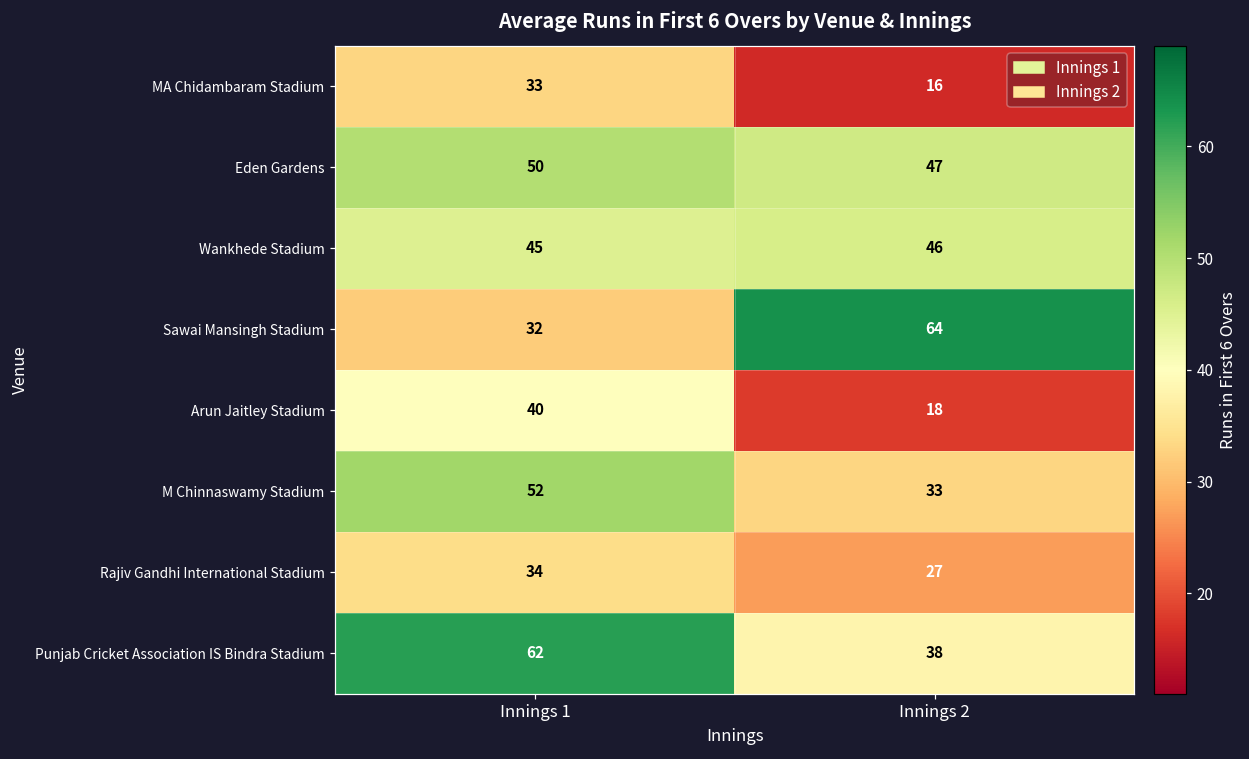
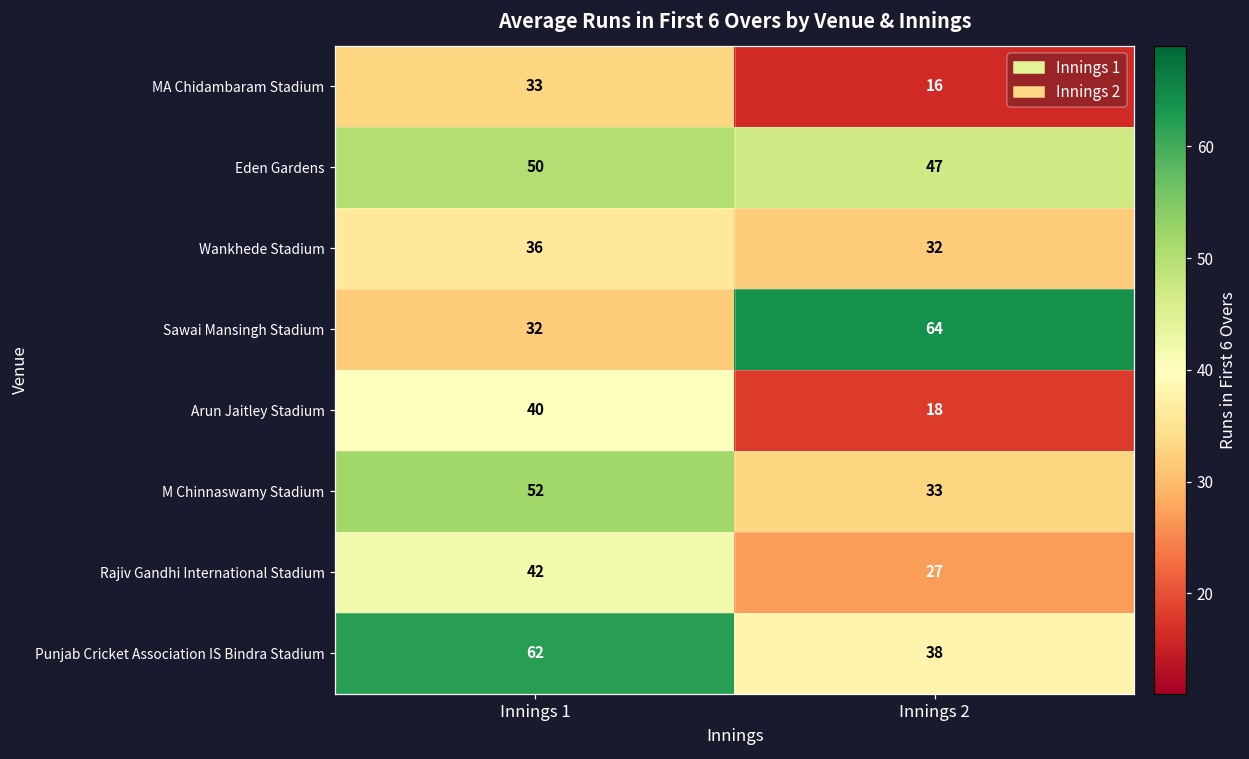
Wankhede Stadium, Innings 1: 45 -> 36
Wankhede Stadium, Innings 2: 46 -> 32
Rajiv Gandhi International Stadium, Innings 1: 34 -> 42
